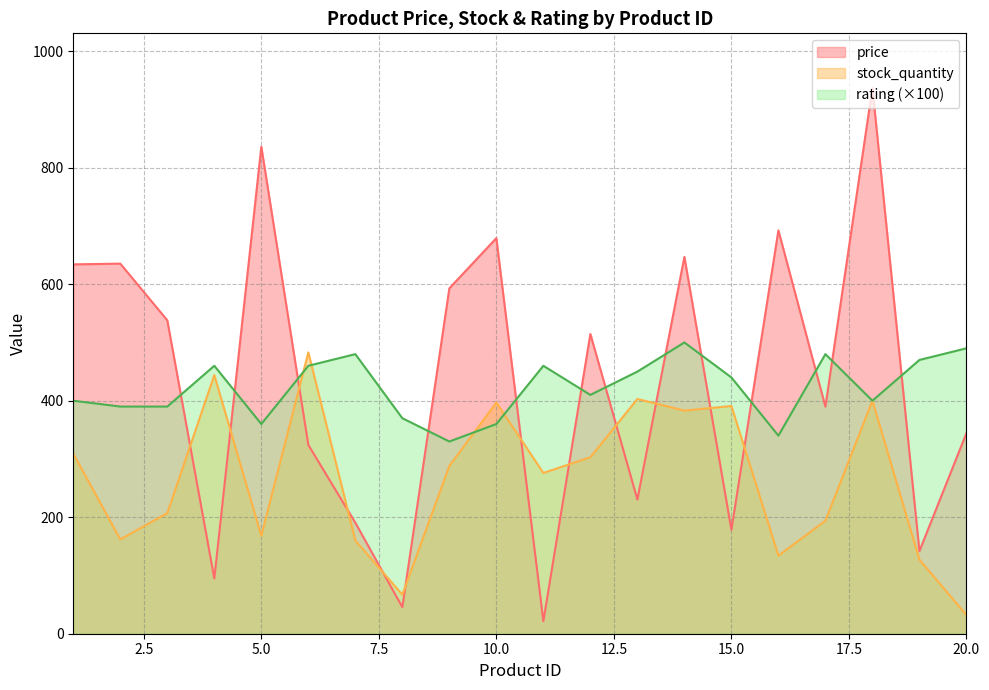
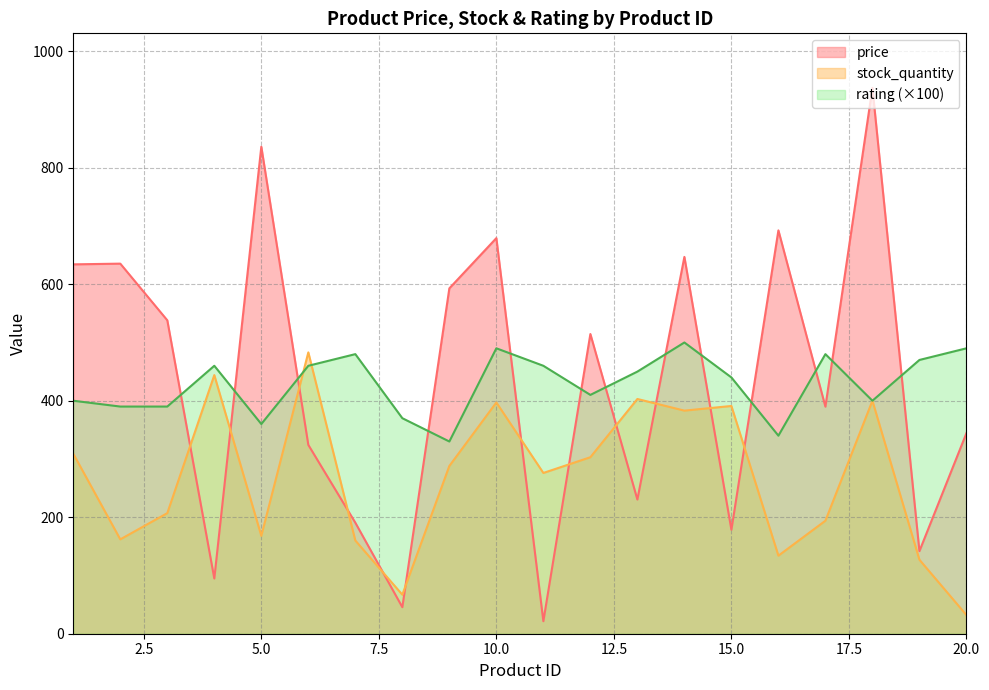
rating (×100), 10.0: 360 -> 490
